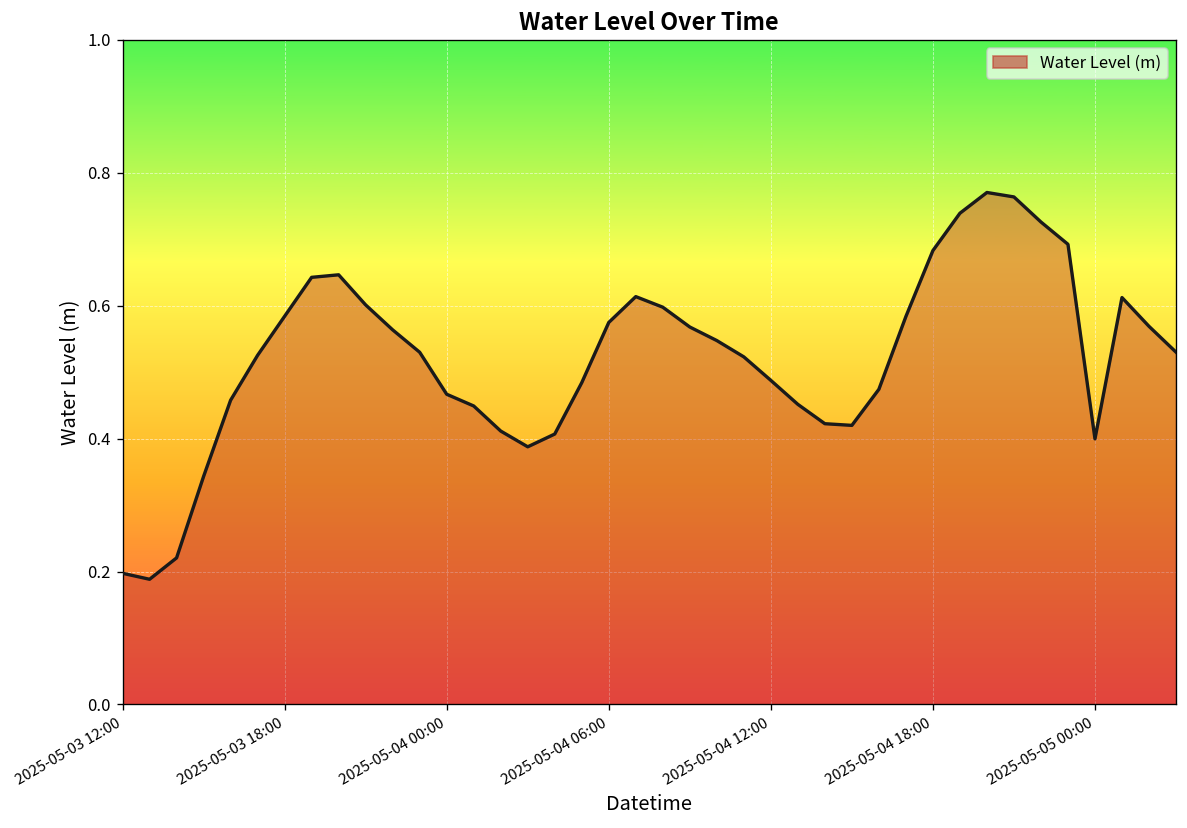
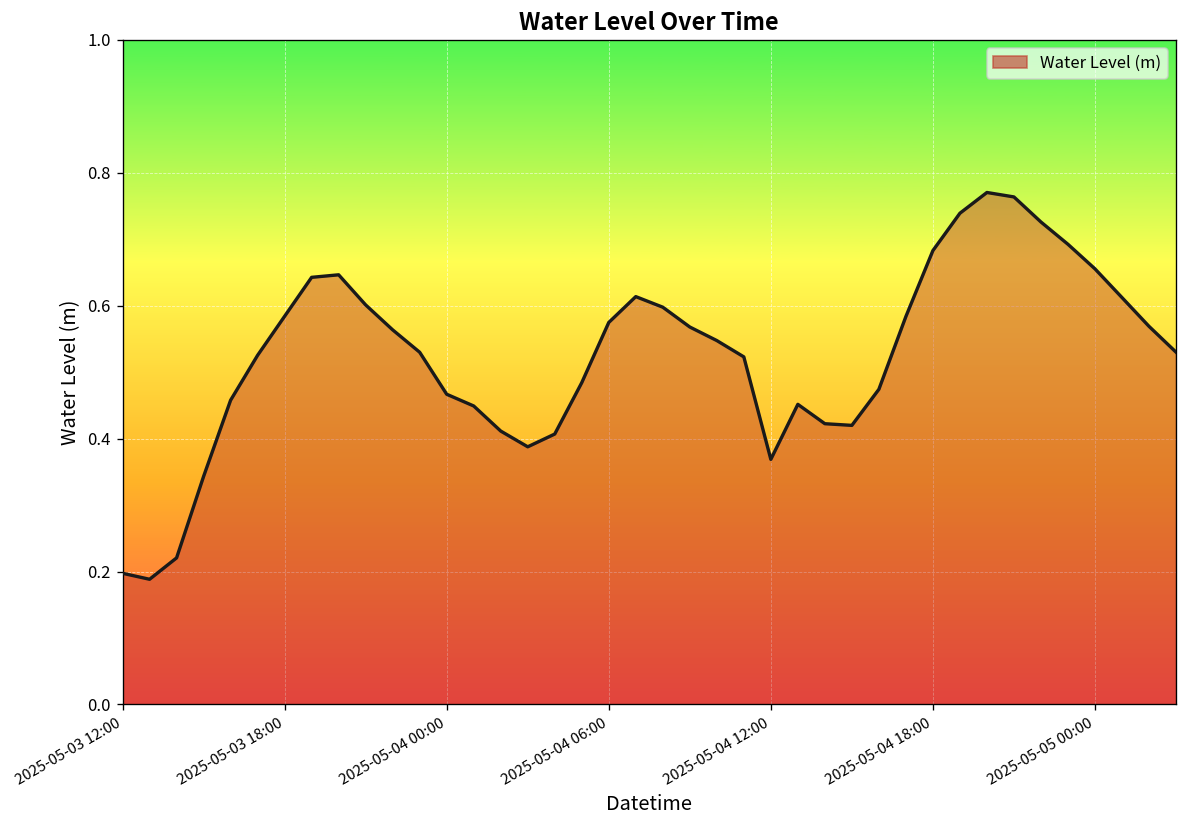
2025-05-04 12:00: 0.49 -> 0.37
2025-05-05 00:00: 0.40 -> 0.66
